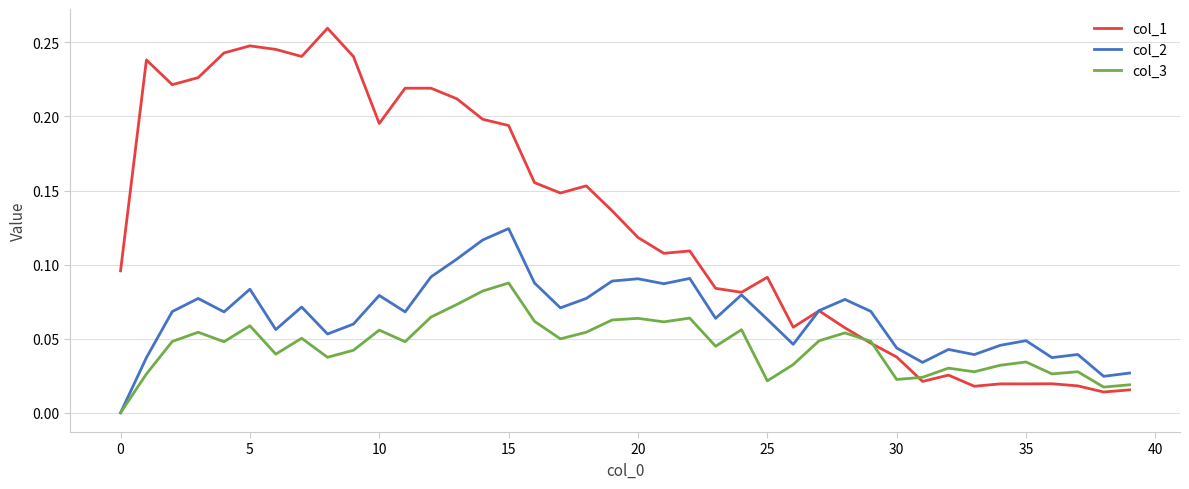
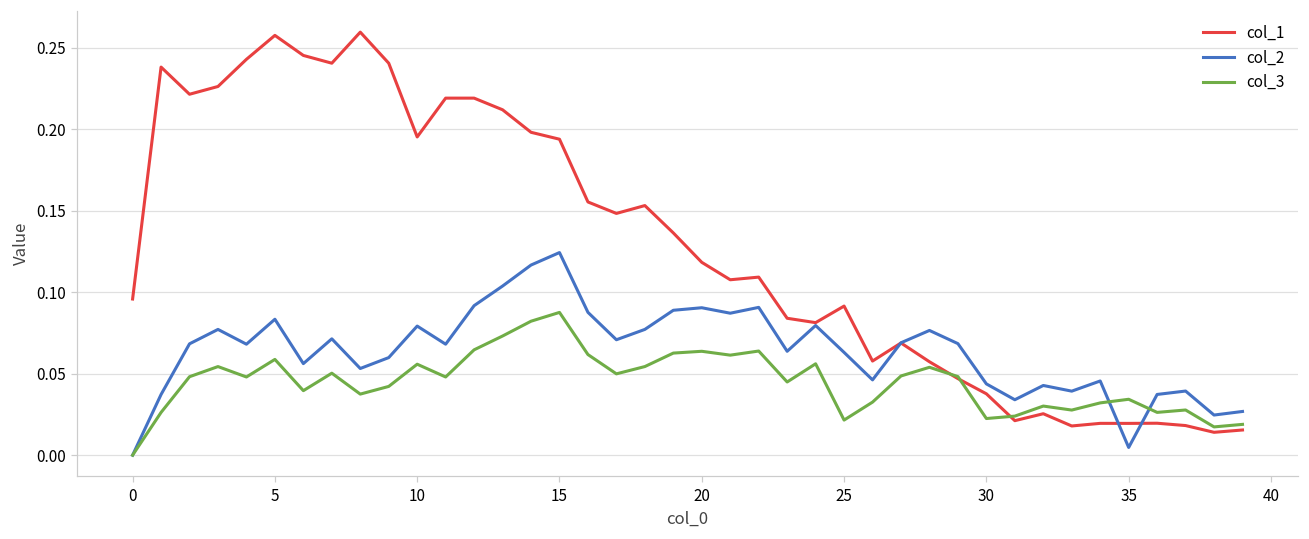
col_1, 5: 0.248 -> 0.258
col_2, 35: 0.049 -> 0.005
